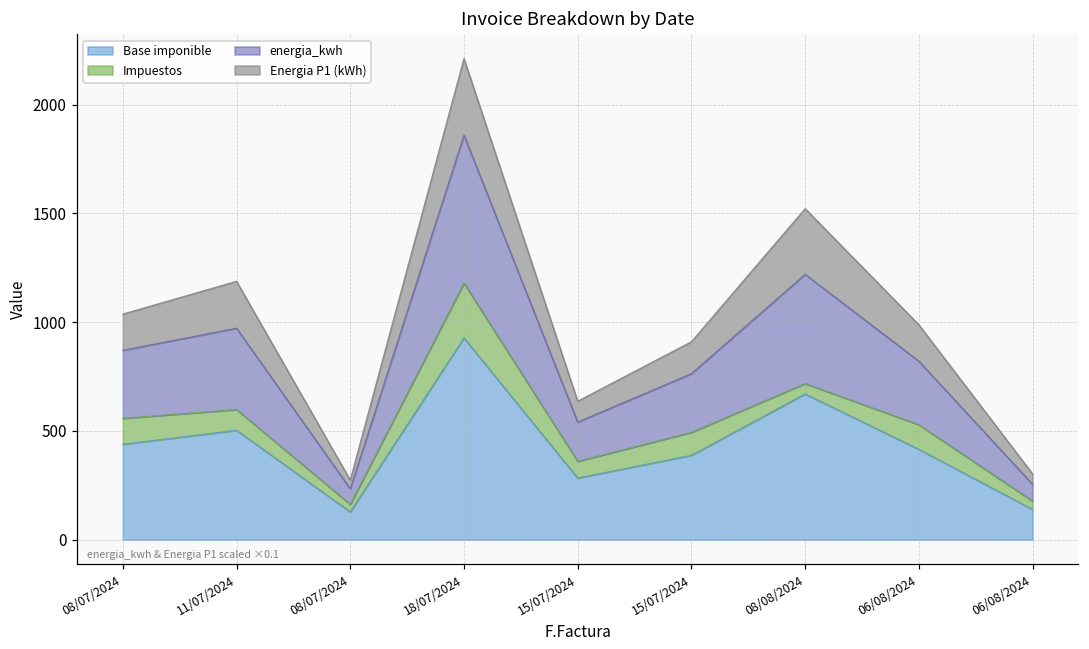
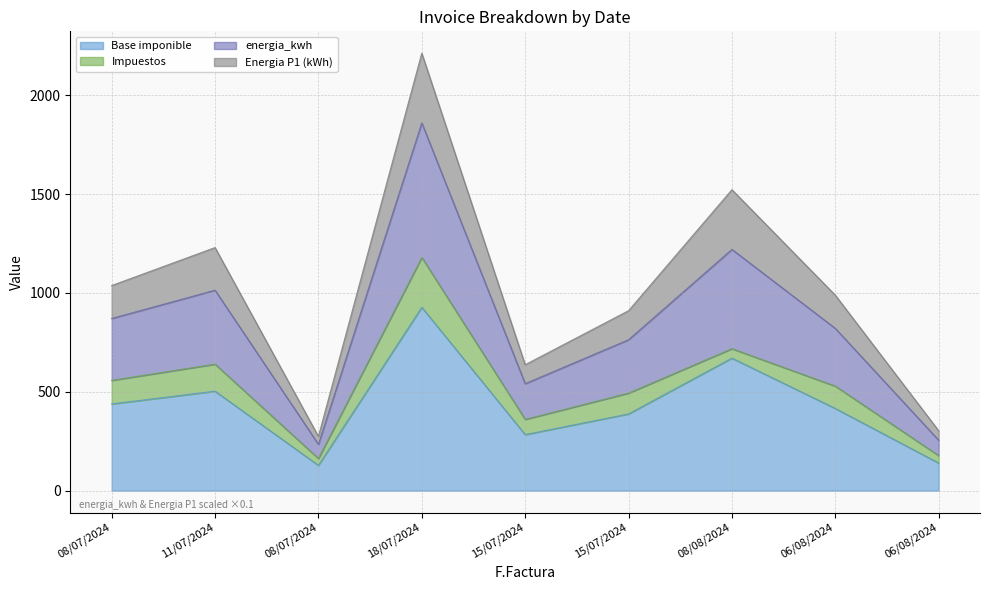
Impuestos, 11/07/2024: 100 -> 140
